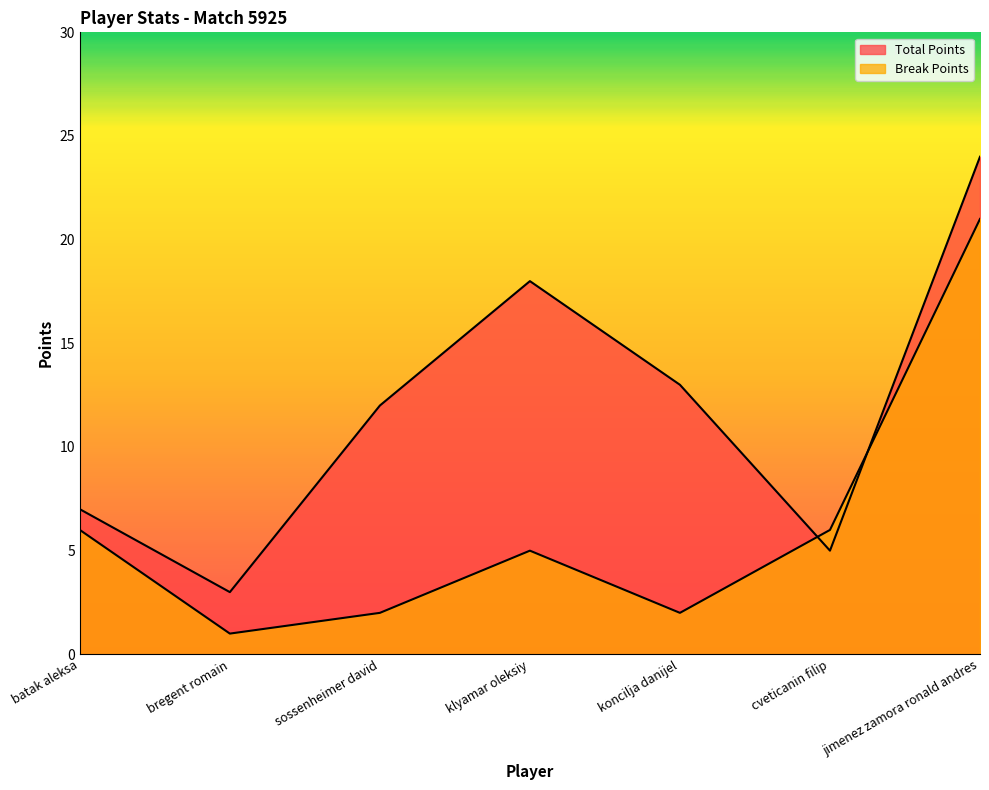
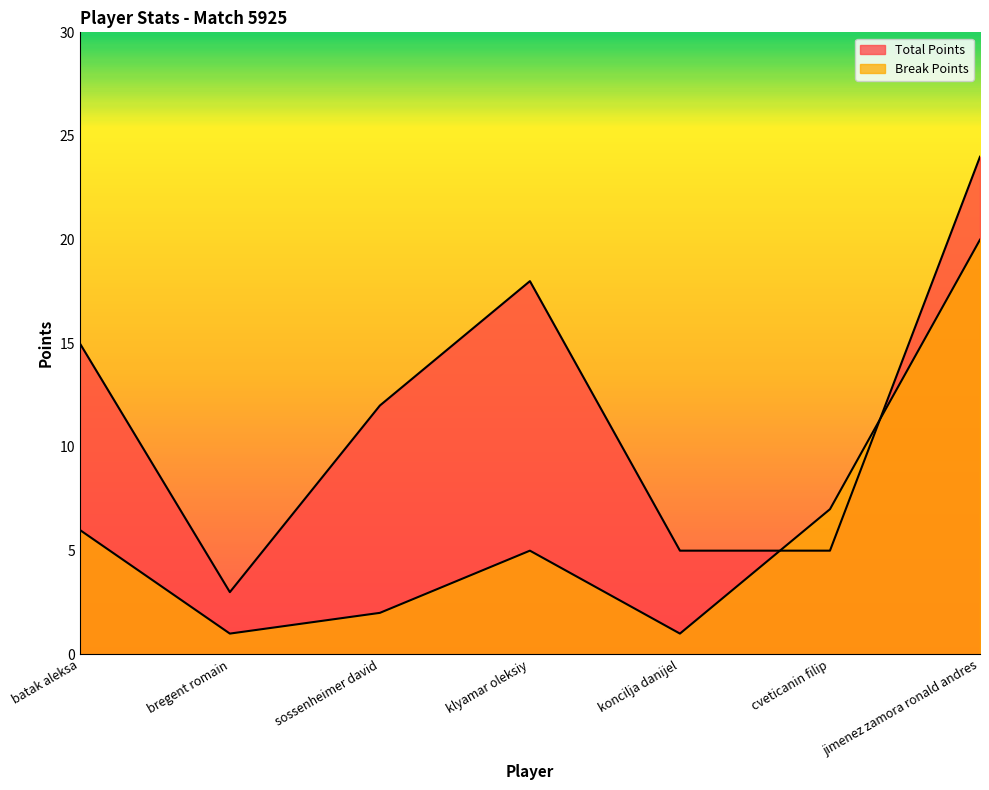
Total Points, batak aleksa: 7 -> 15
Total Points, koncilja danijel: 13 -> 5
Break Points, koncilja danijel: 2 -> 1
Break Points, cveticanin filip: 6 -> 7
Break Points, jimenez zamora ronald andres: 21 -> 20
